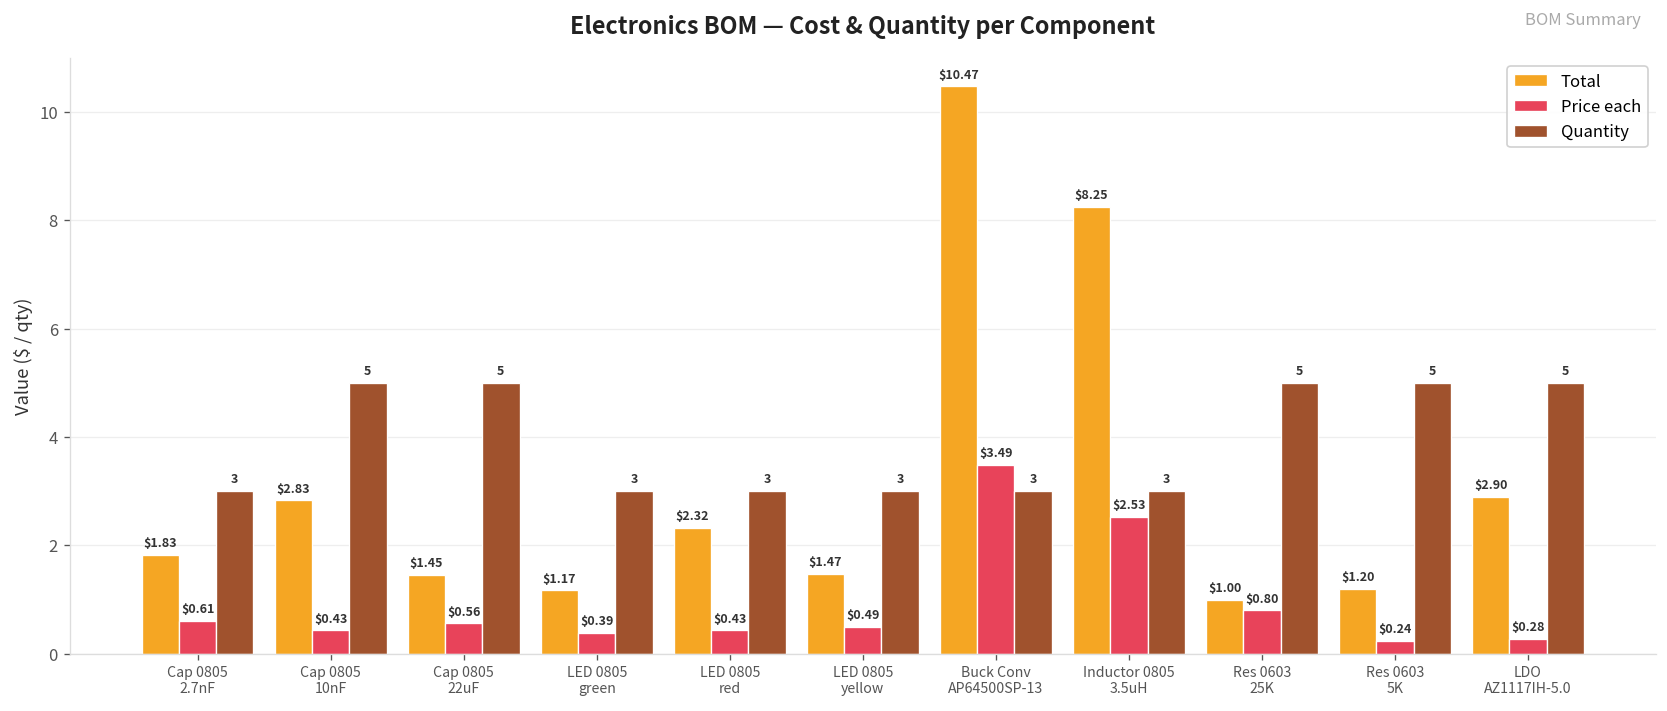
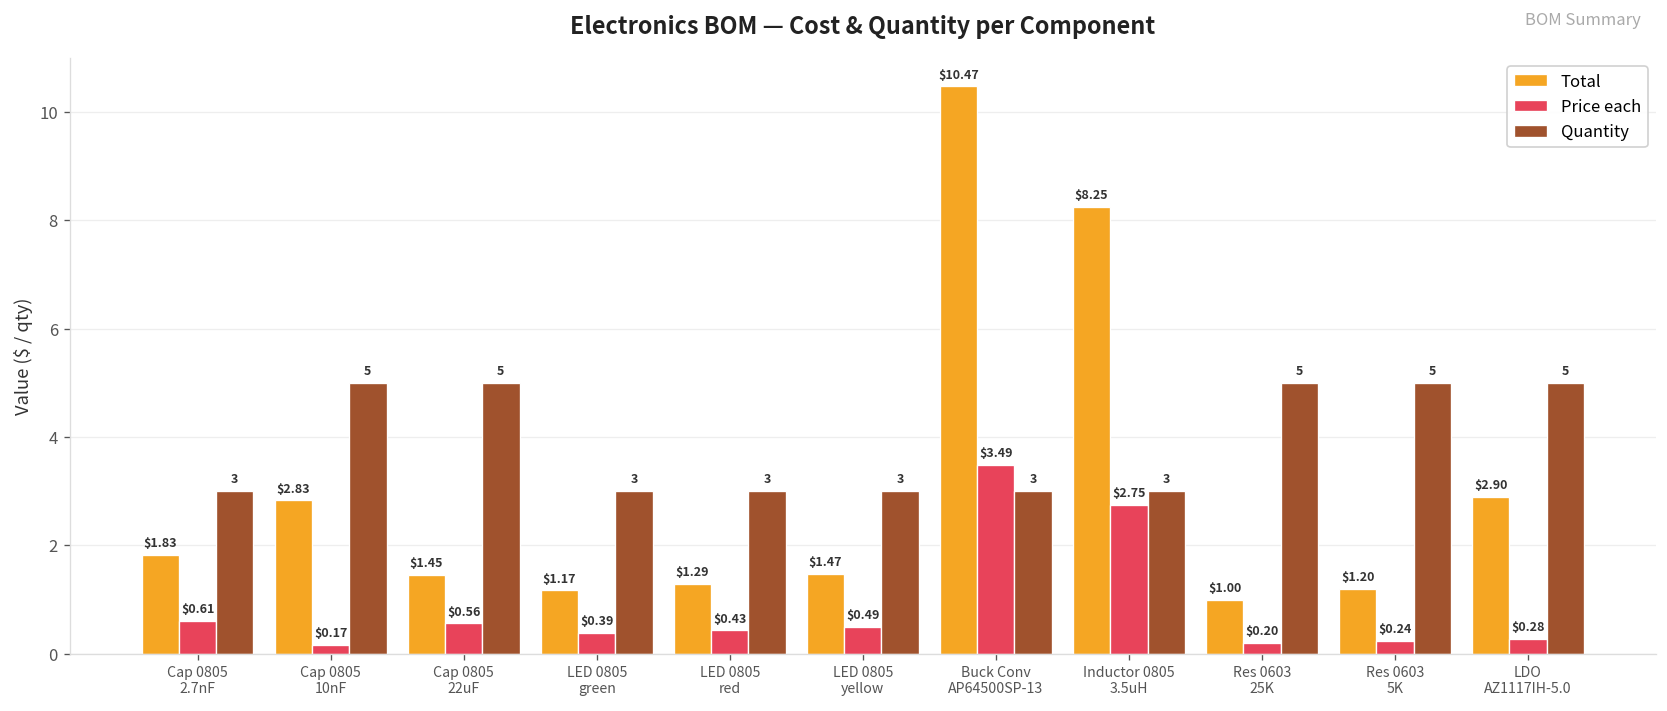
Price each, Cap 0805 10nF: $0.43 -> $0.17
Total, LED 0805 red: $2.32 -> $1.29
Price each, Inductor 0805 3.5uH: $2.53 -> $2.75
Price each, Res 0603 25K: $0.80 -> $0.20
